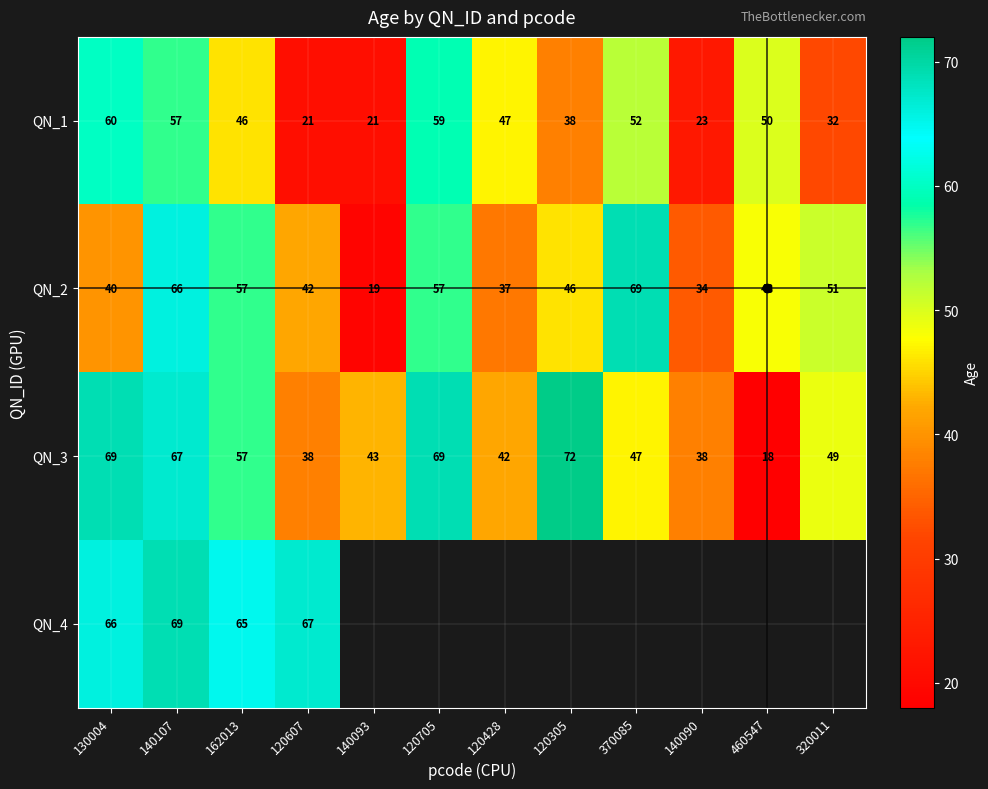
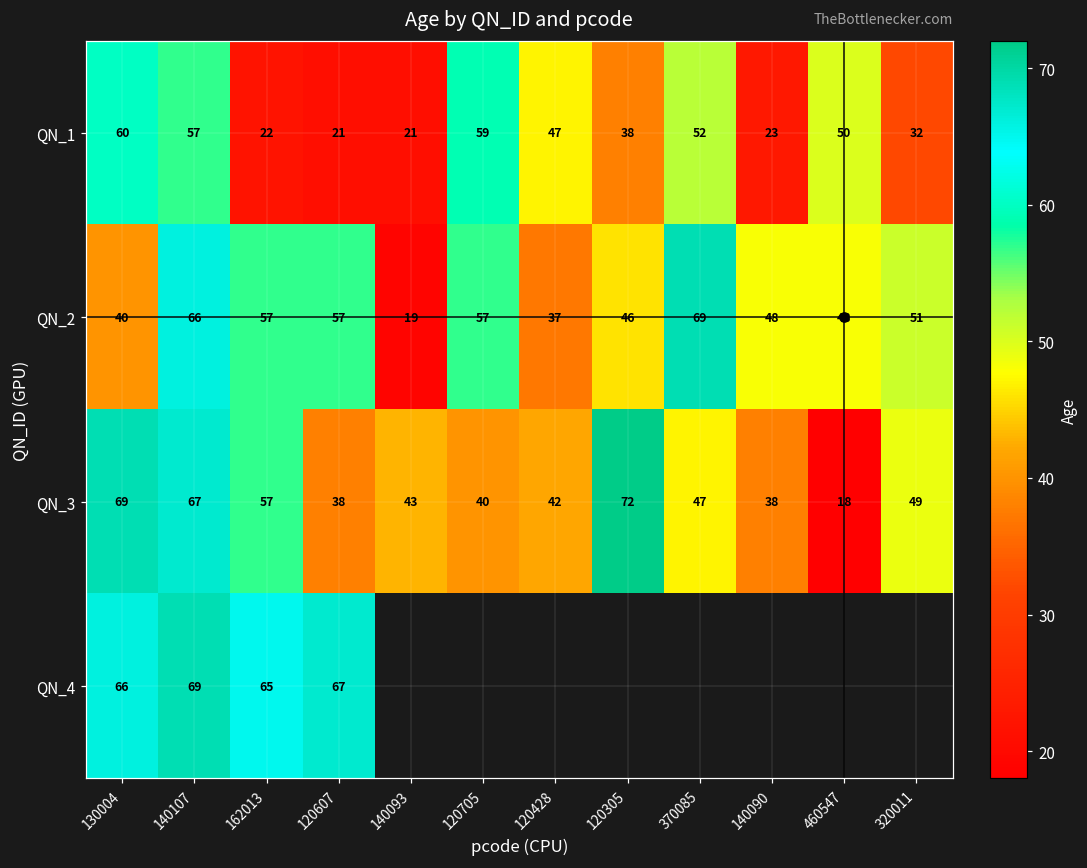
QN_1, 162013: 46 -> 22
QN_2, 120607: 42 -> 57
QN_2, 140090: 34 -> 48
QN_3, 120705: 69 -> 40
